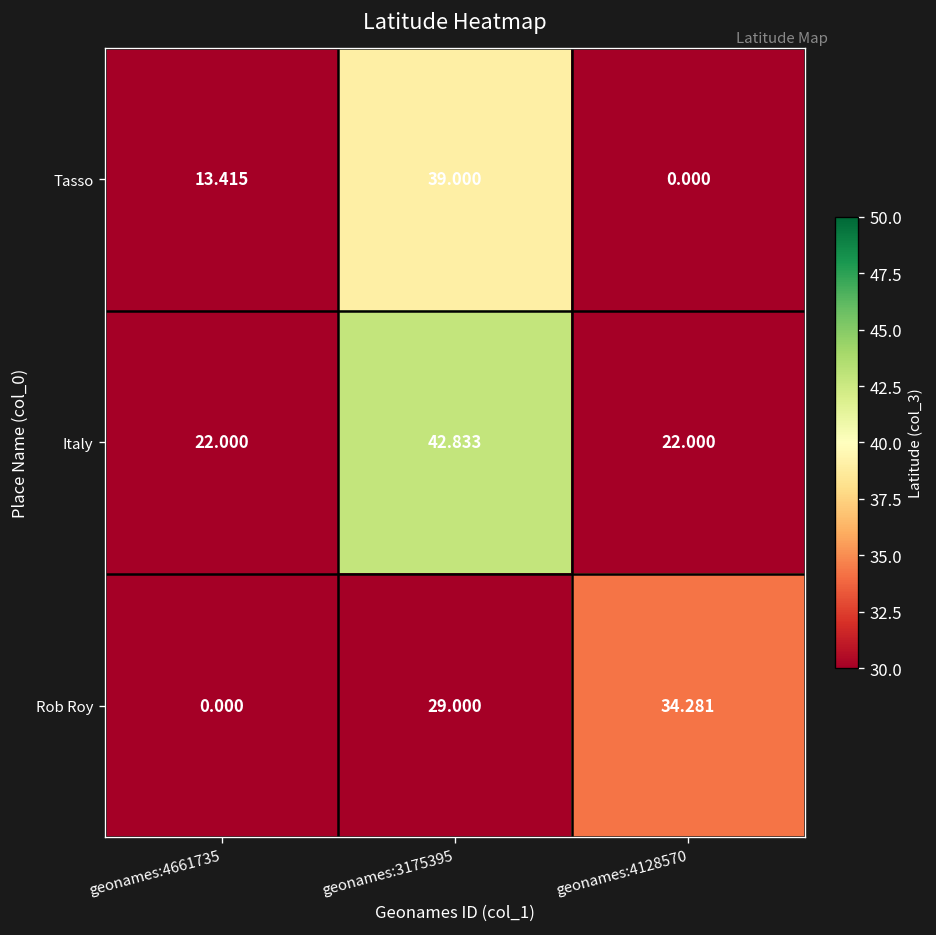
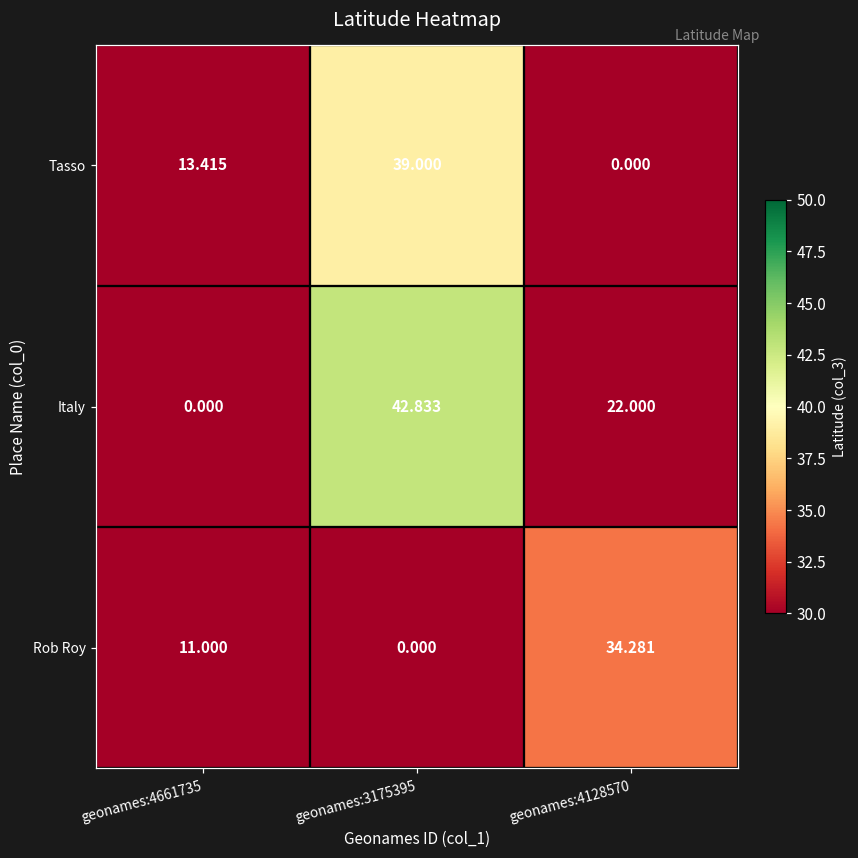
Italy, geonames:4661735: 22.000 -> 0.000
Rob Roy, geonames:4661735: 0.000 -> 11.000
Rob Roy, geonames:3175395: 29.000 -> 0.000
